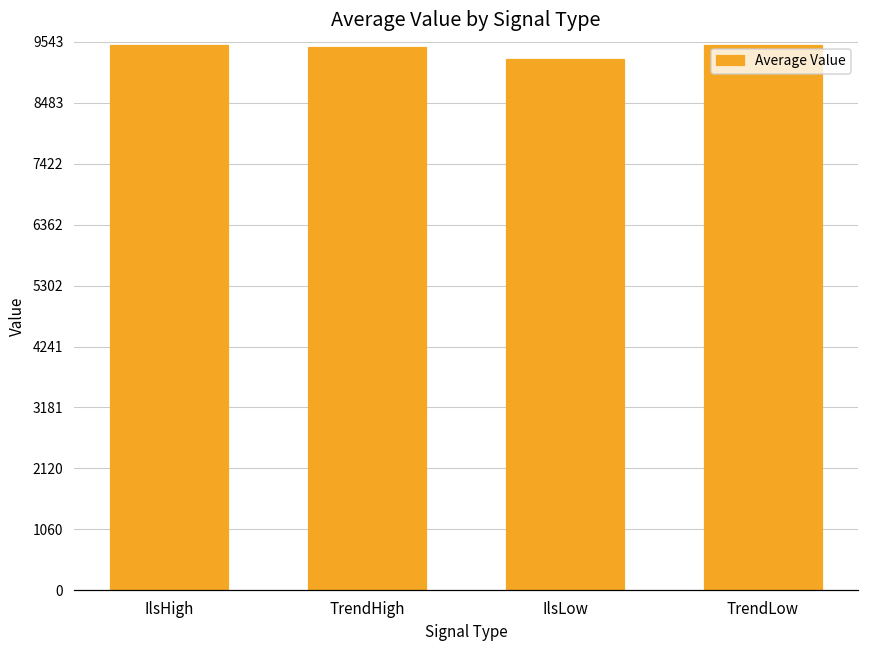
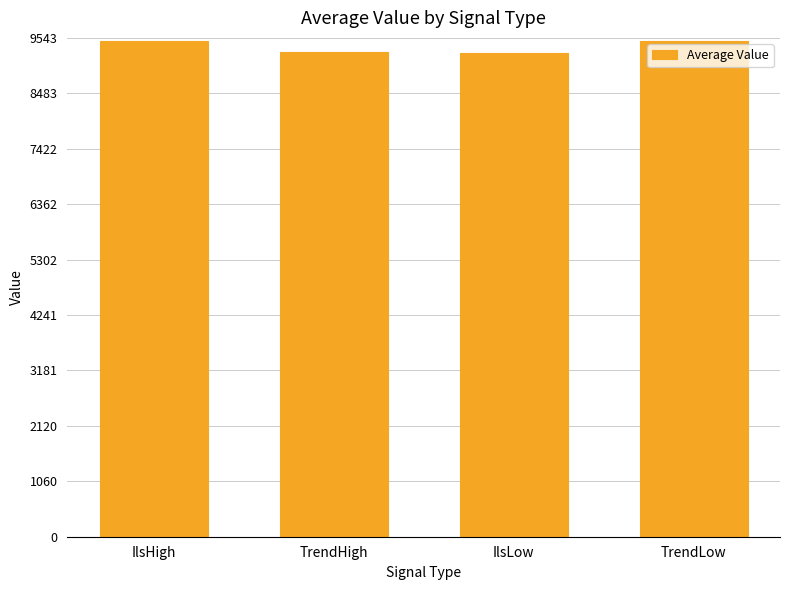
TrendHigh: 9500 -> 9300
